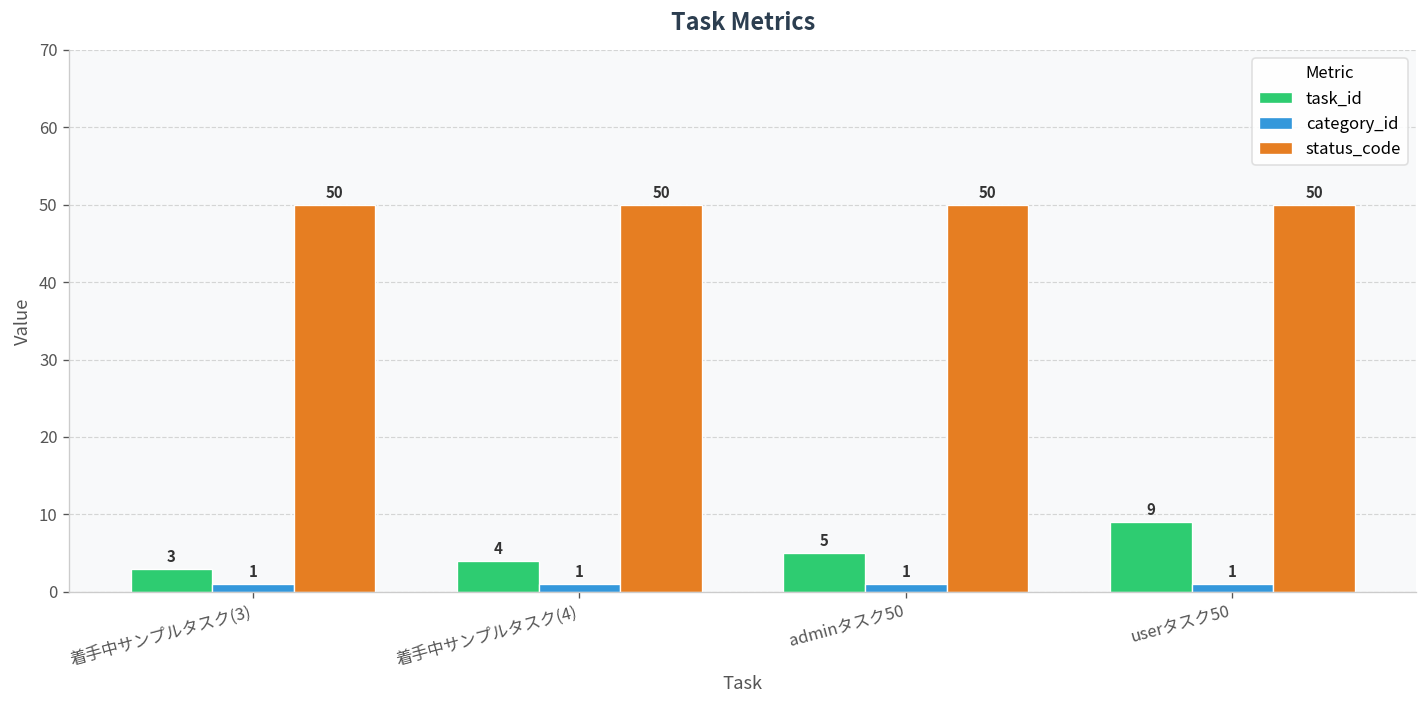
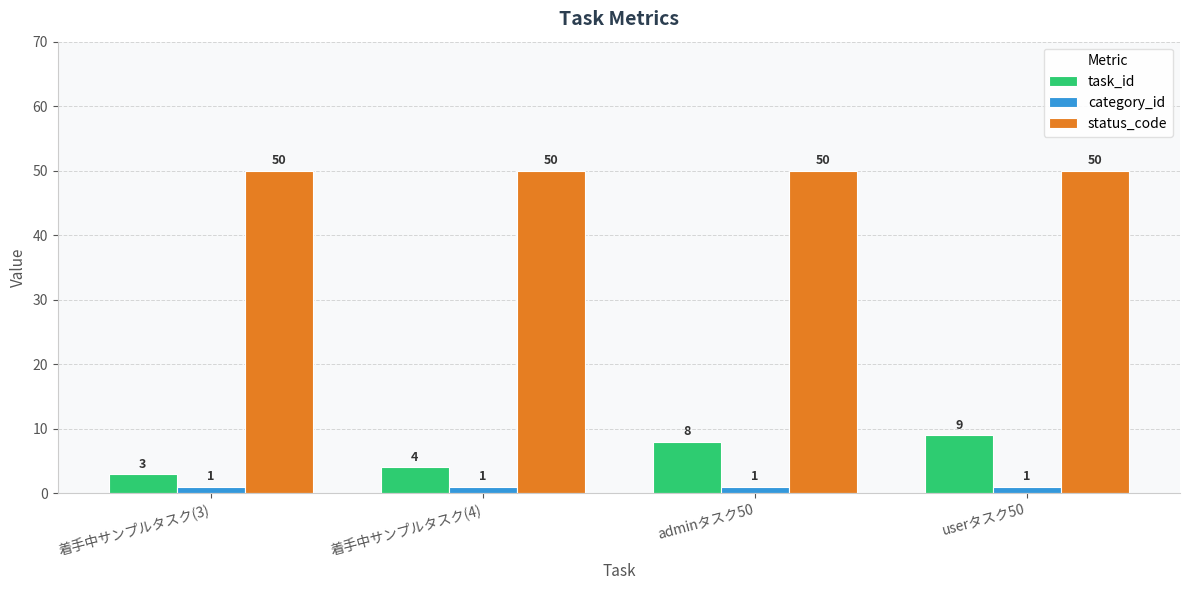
task_id, adminタスク50: 5 -> 8
